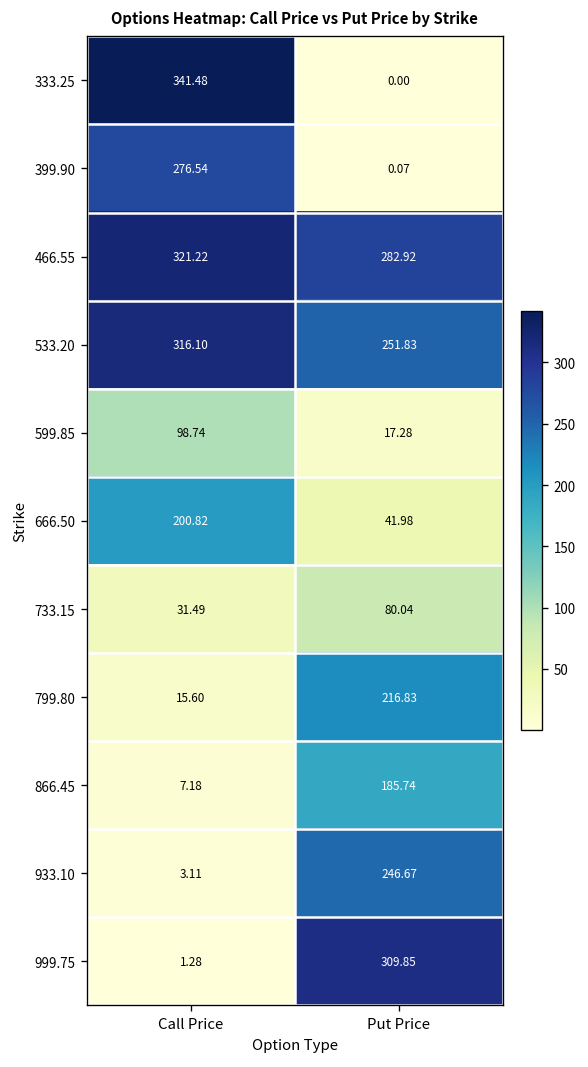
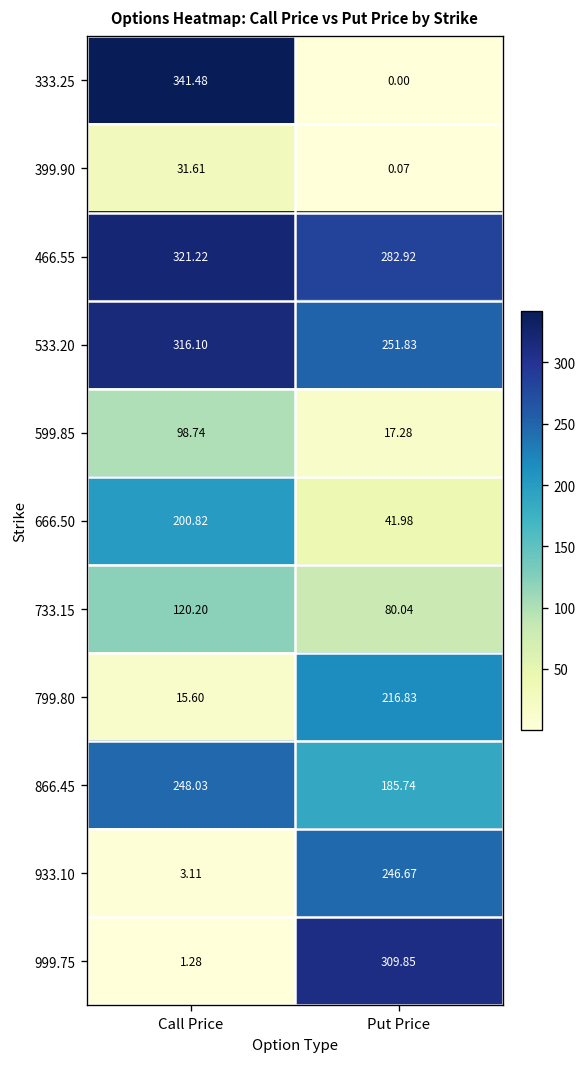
399.90, Call Price: 276.54 -> 31.61
733.15, Call Price: 31.49 -> 120.20
866.45, Call Price: 7.18 -> 248.03
